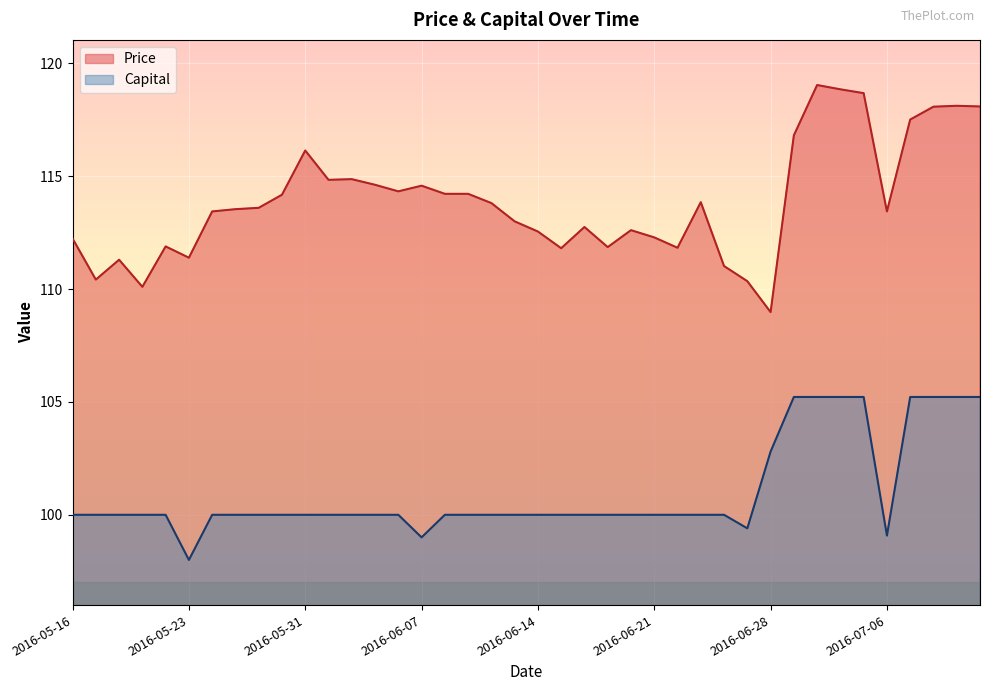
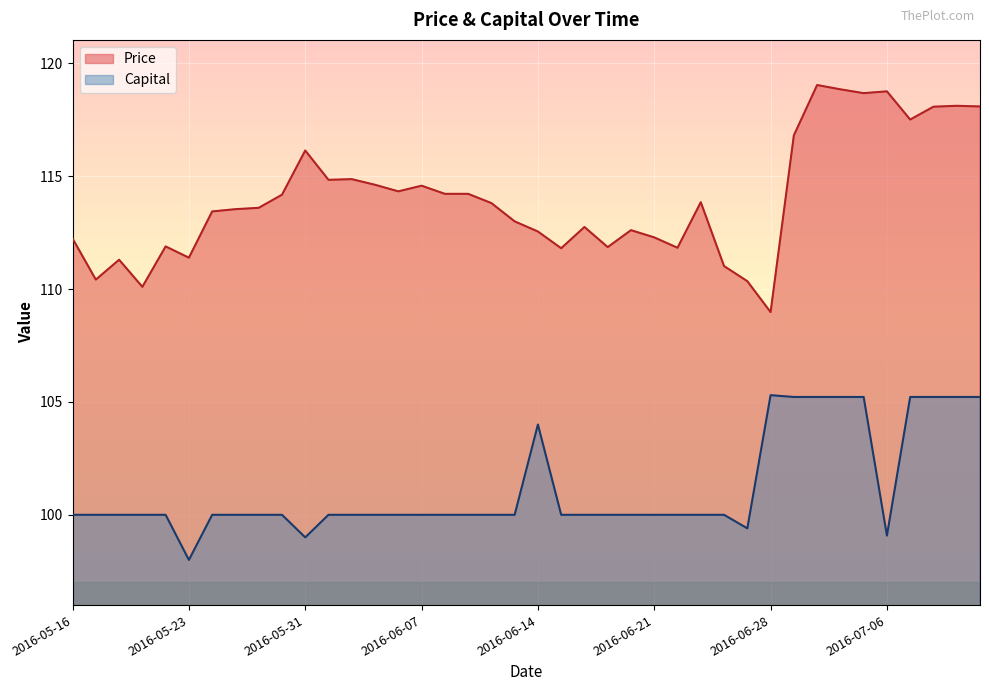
Capital, 2016-05-31: 100 -> 99
Capital, 2016-06-07: 99 -> 100
Capital, 2016-06-14: 100 -> 104
Capital, 2016-06-28: 102.8 -> 105.3
Price, 2016-07-06: 113.4 -> 118.8
